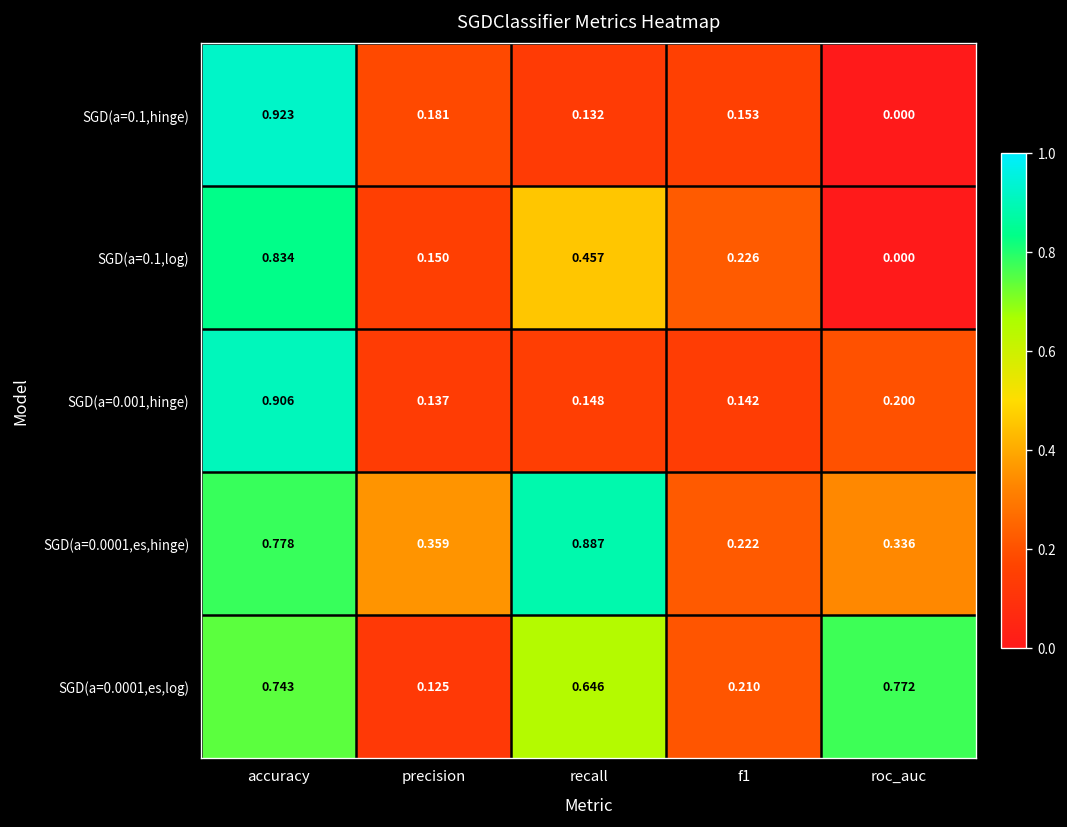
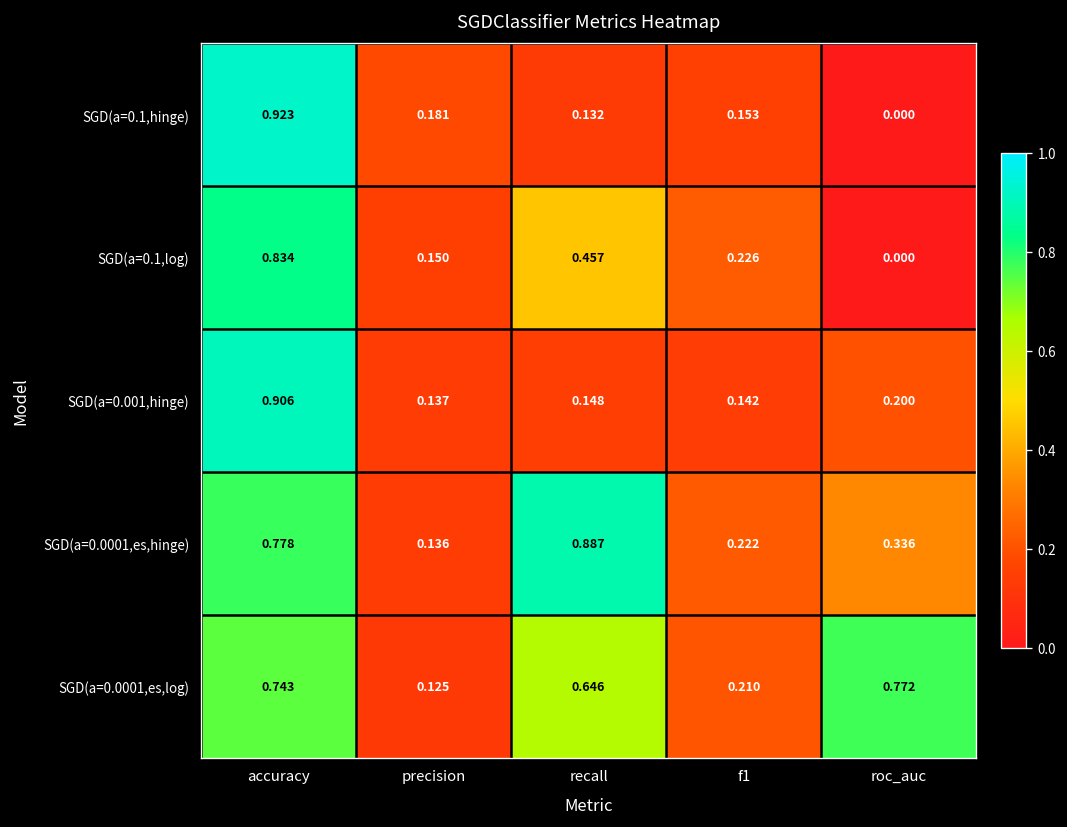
SGD(a=0.0001,es,hinge), precision: 0.359 -> 0.136
